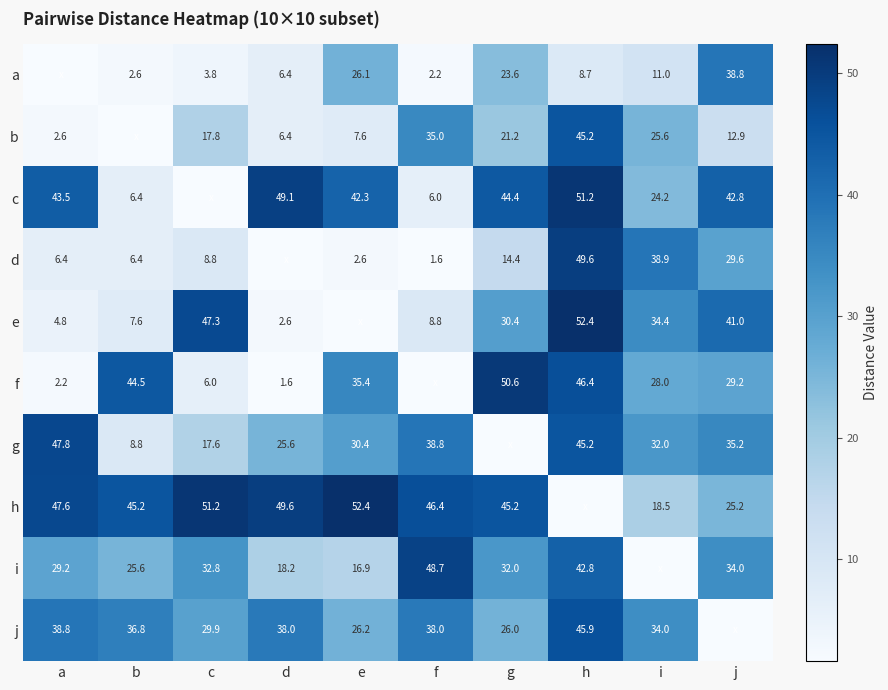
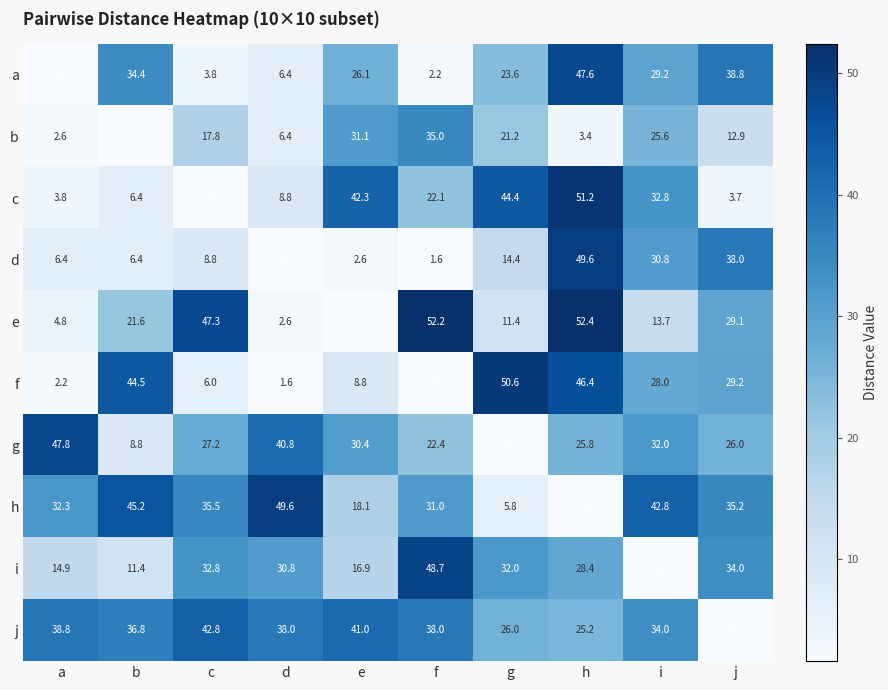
a, b: 2.6 -> 34.4
a, h: 8.7 -> 47.6
a, i: 11.0 -> 29.2
b, e: 7.6 -> 31.1
b, h: 45.2 -> 3.4
c, a: 43.5 -> 3.8
c, d: 49.1 -> 8.8
c, f: 6.0 -> 22.1
c, i: 24.2 -> 32.8
c, j: 42.8 -> 3.7
d, i: 38.9 -> 30.8
d, j: 29.6 -> 38.0
e, b: 7.6 -> 21.6
e, f: 8.8 -> 52.2
e, g: 30.4 -> 11.4
e, i: 34.4 -> 13.7
e, j: 41.0 -> 29.1
f, e: 35.4 -> 8.8
g, c: 17.6 -> 27.2
g, d: 25.6 -> 40.8
g, f: 38.8 -> 22.4
g, h: 45.2 -> 25.8
g, j: 35.2 -> 26.0
h, a: 47.6 -> 32.3
h, c: 51.2 -> 35.5
h, e: 52.4 -> 18.1
h, f: 46.4 -> 31.0
h, g: 45.2 -> 5.8
h, i: 18.5 -> 42.8
h, j: 25.2 -> 35.2
i, a: 29.2 -> 14.9
i, b: 25.6 -> 11.4
i, d: 18.2 -> 30.8
i, h: 42.8 -> 28.4
j, c: 29.9 -> 42.8
j, e: 26.2 -> 41.0
j, h: 45.9 -> 25.2
